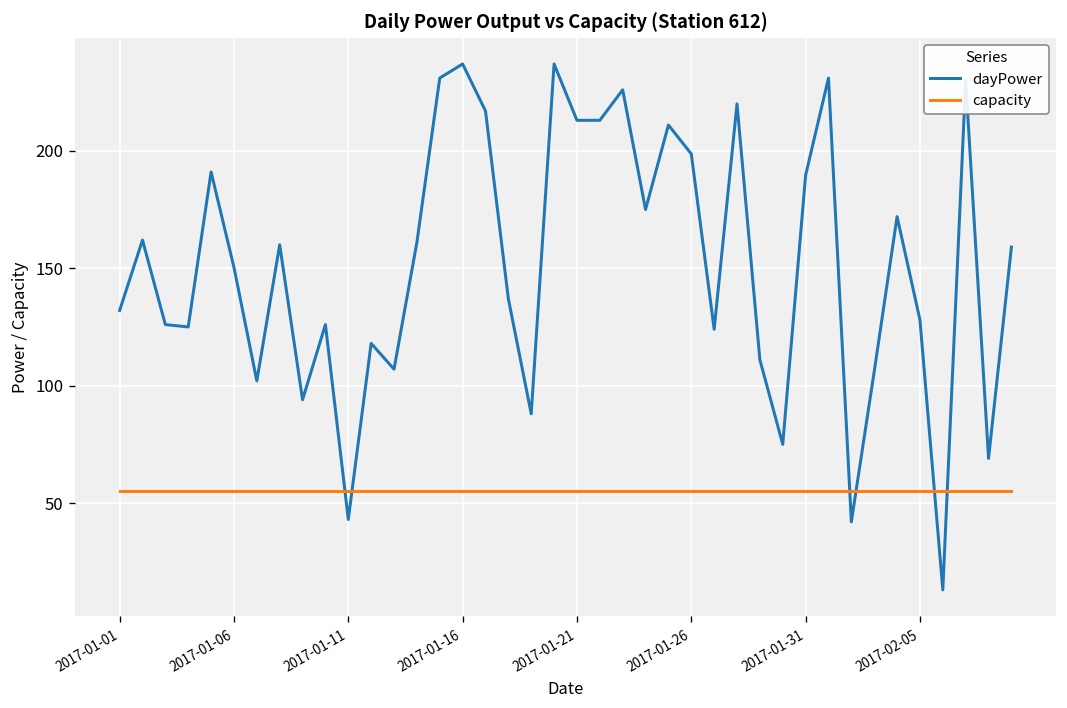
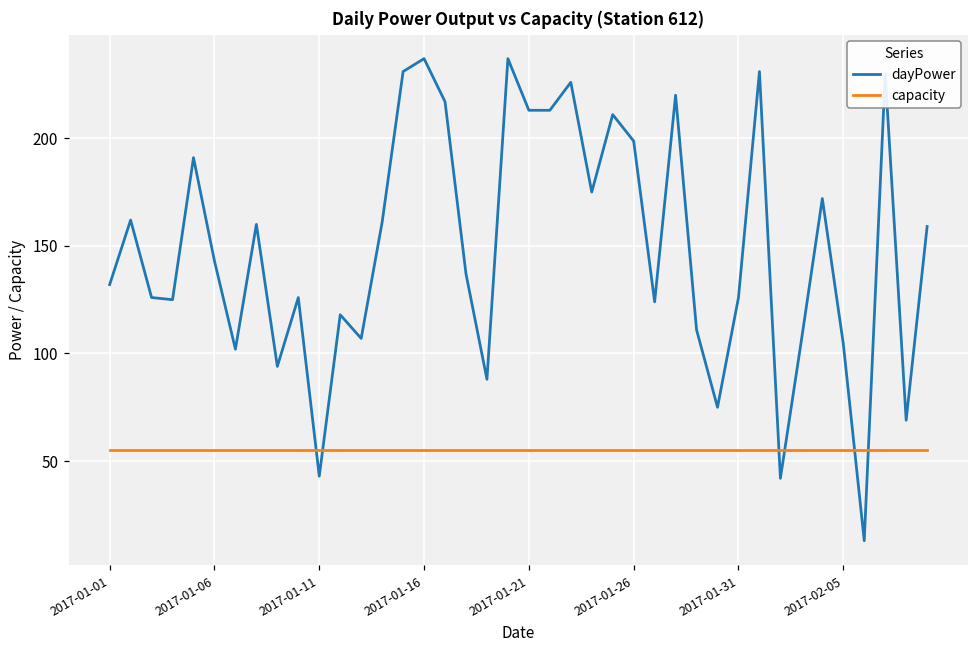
dayPower, 2017-01-06: 150 -> 143
dayPower, 2017-01-31: 190 -> 126
dayPower, 2017-02-05: 128 -> 105
